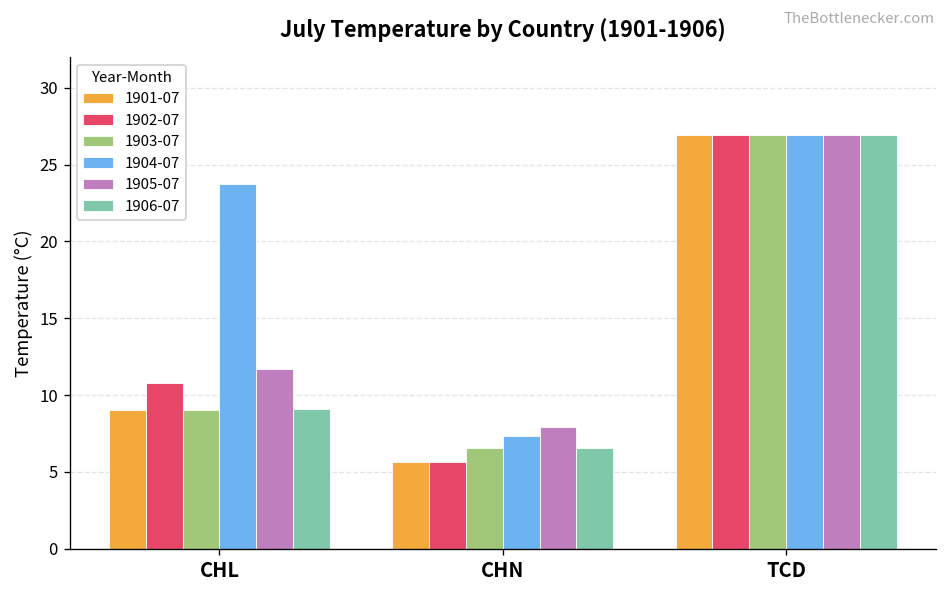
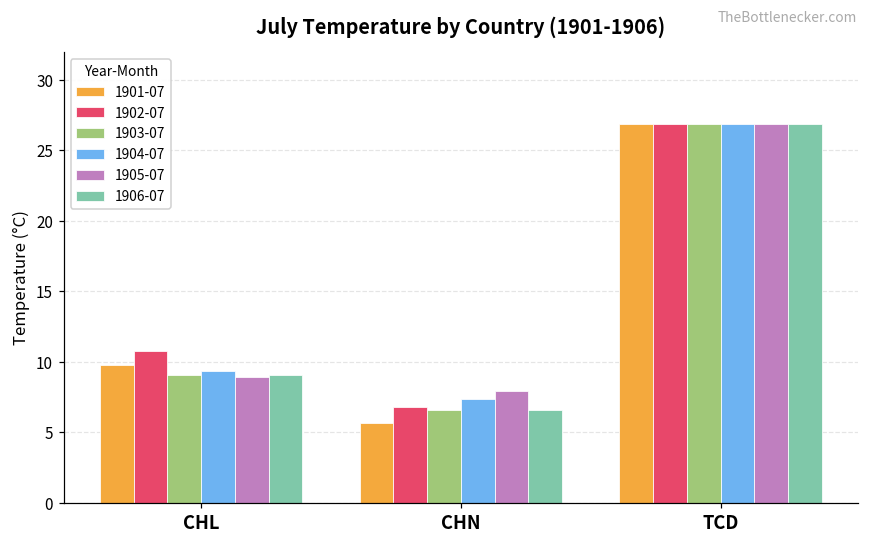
1901-07, CHL: 9.0 -> 9.8
1904-07, CHL: 23.7 -> 9.3
1905-07, CHL: 11.7 -> 8.9
1902-07, CHN: 5.7 -> 6.8
